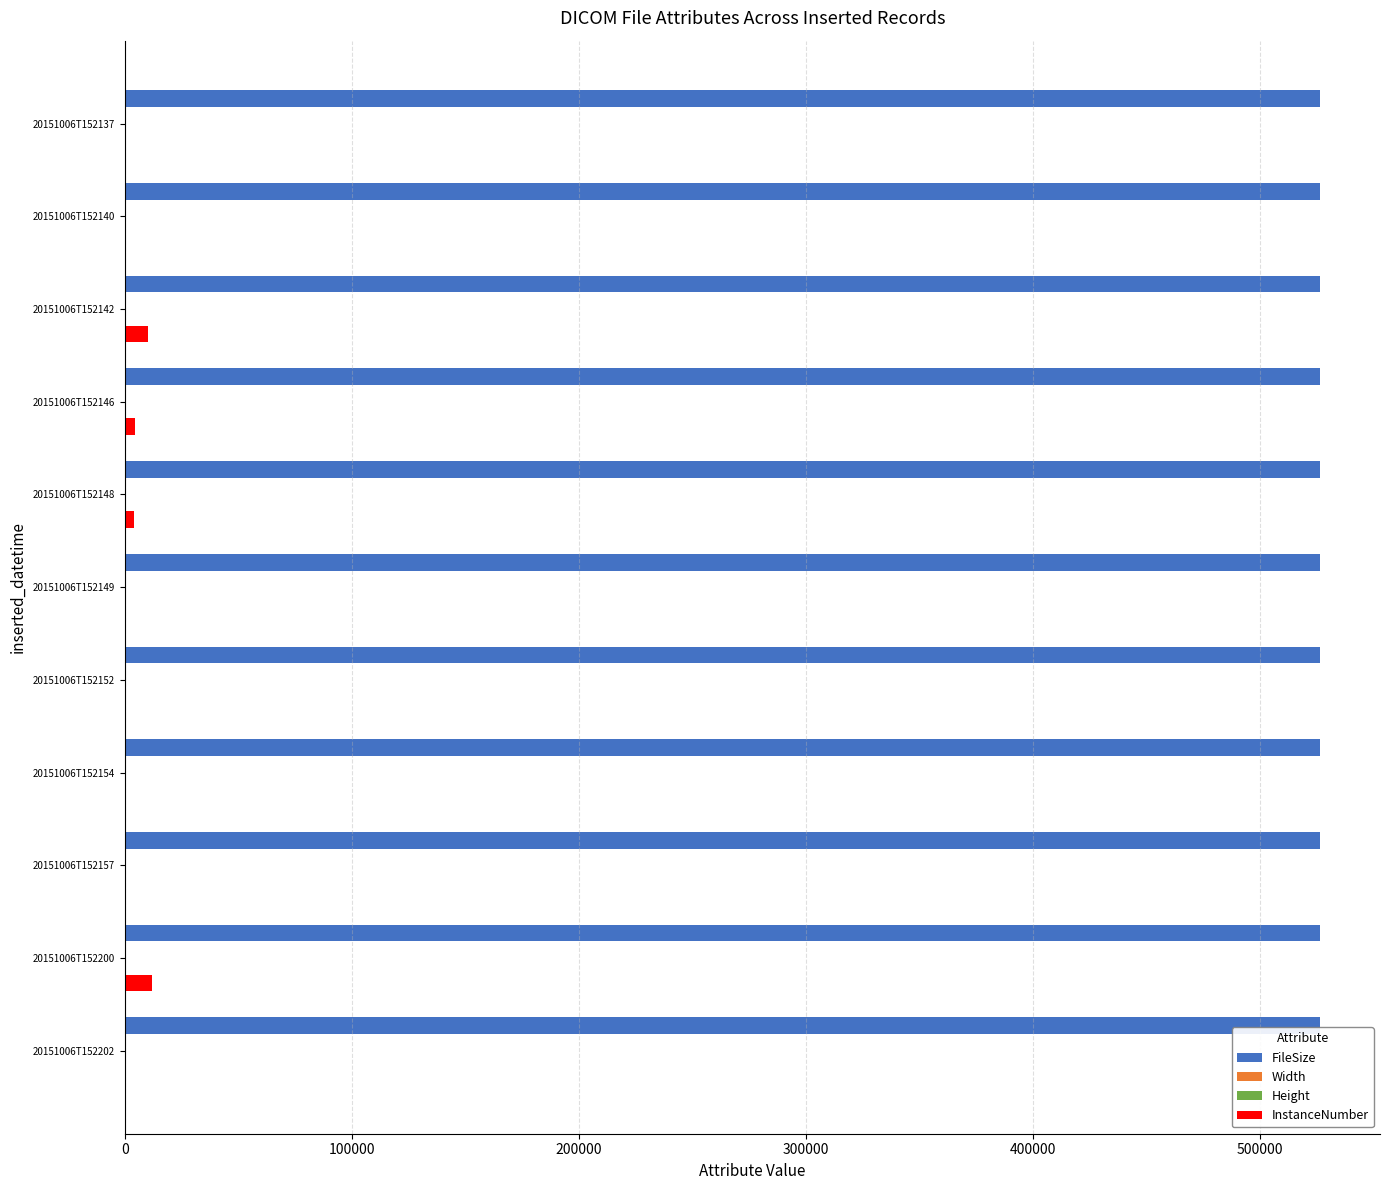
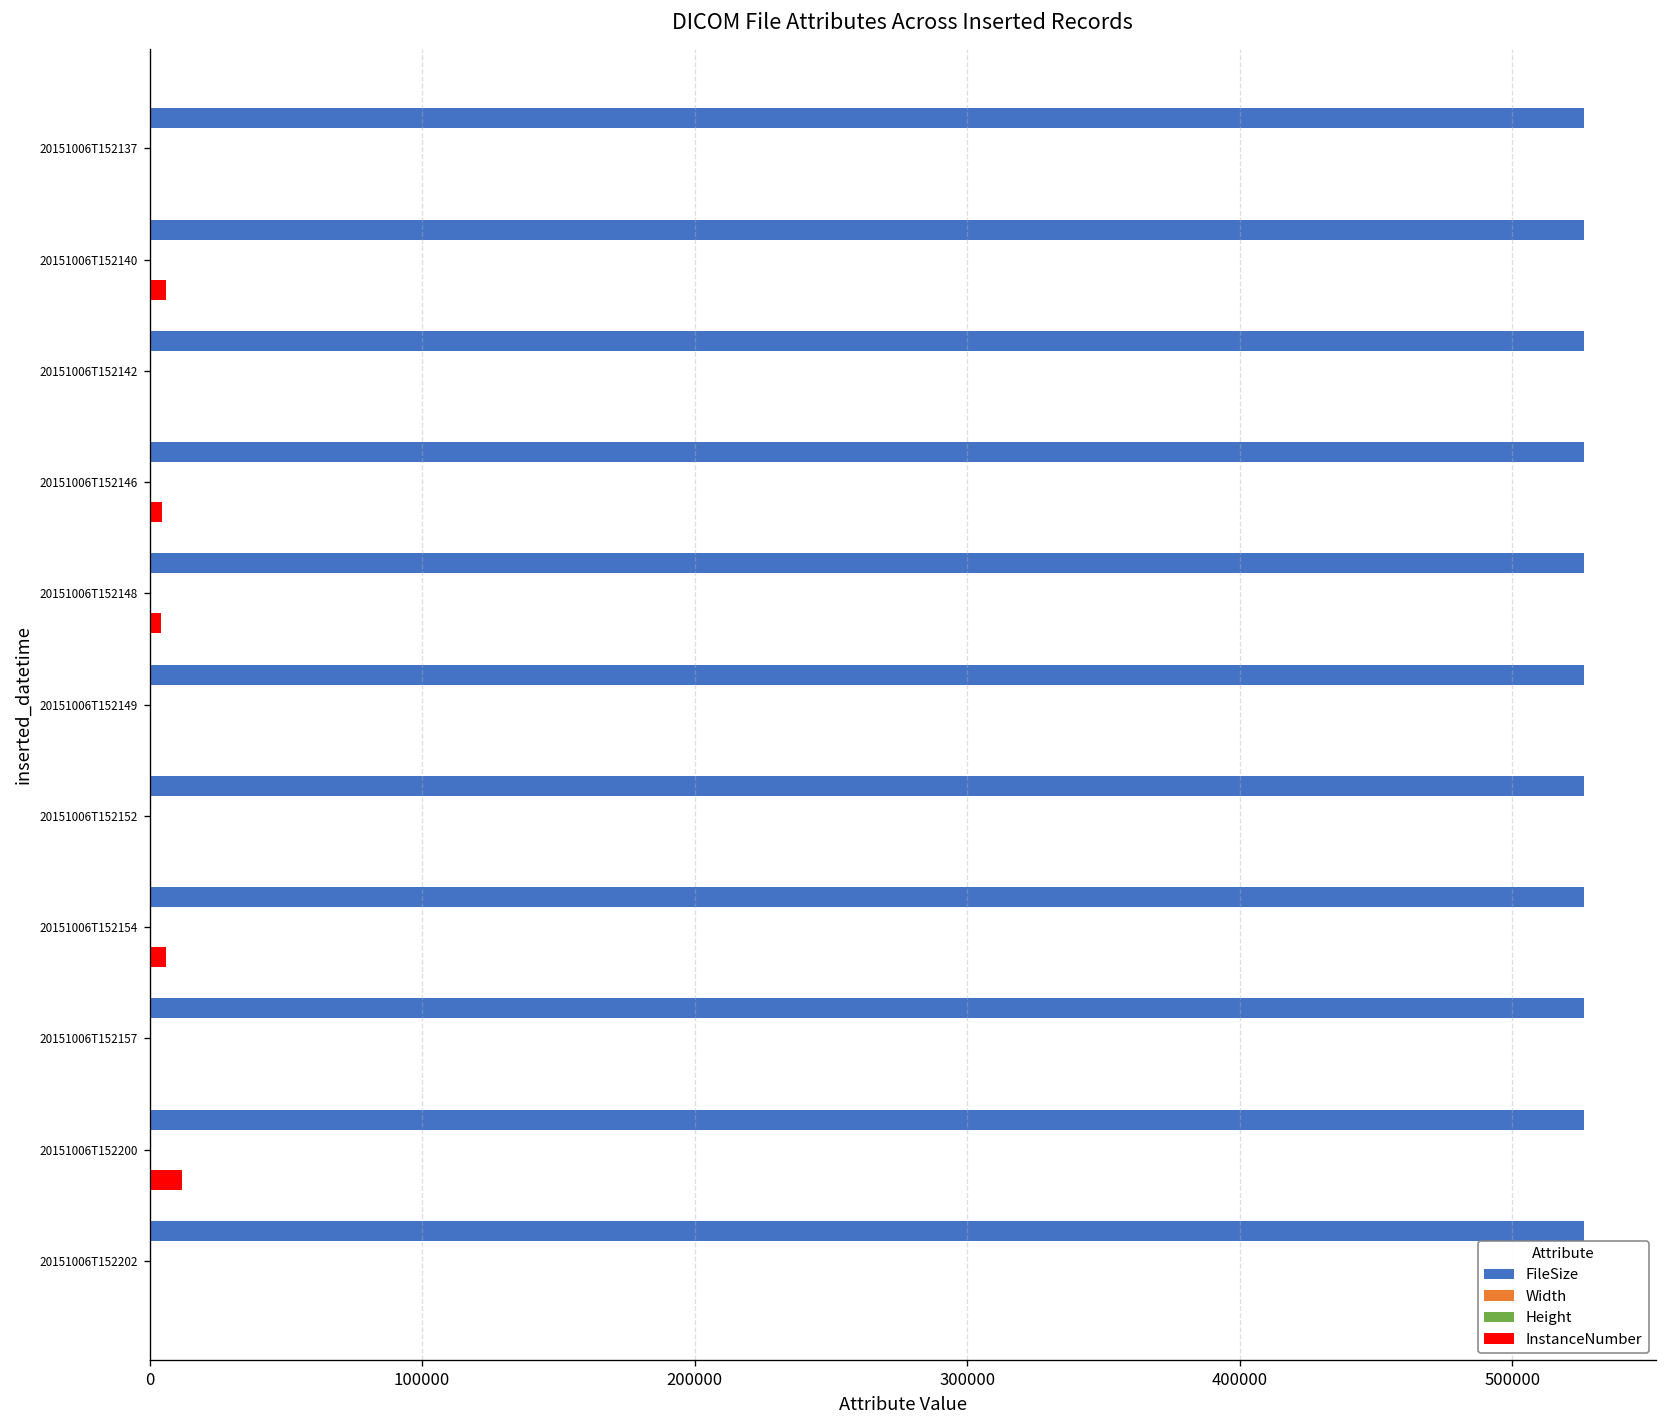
InstanceNumber, 20151006T152140: 0 -> 6000
InstanceNumber, 20151006T152142: 10000 -> 0
InstanceNumber, 20151006T152154: 0 -> 6000
